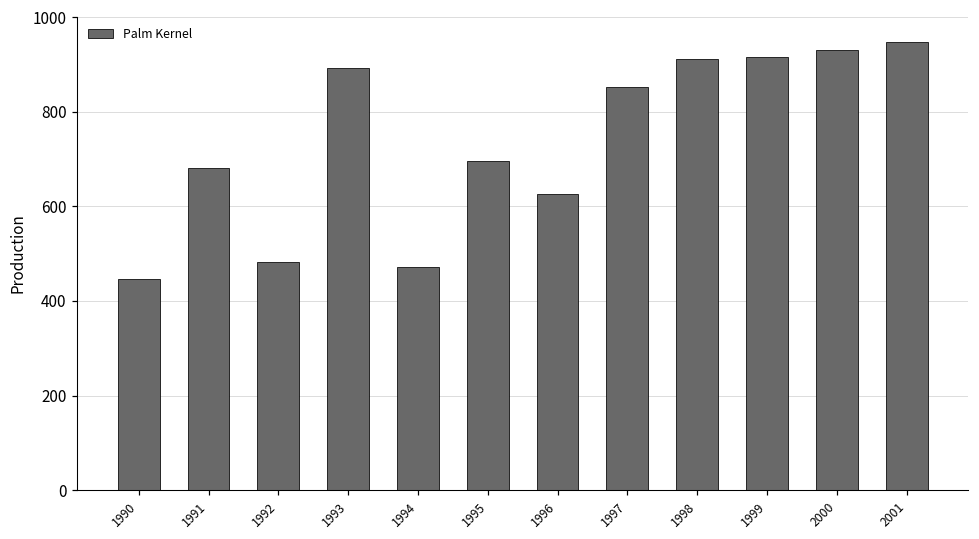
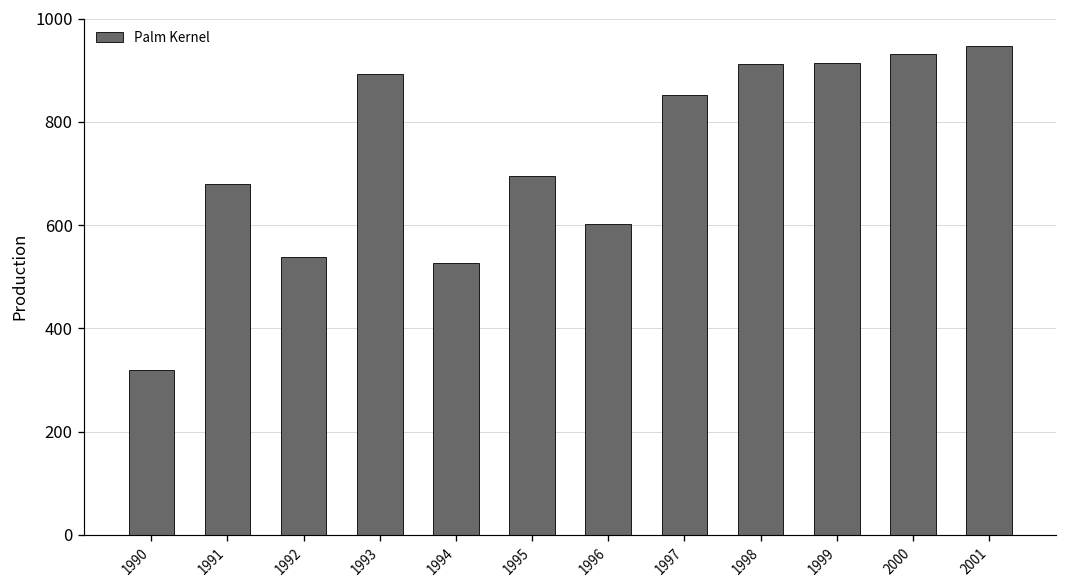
1990: 450 -> 320
1992: 480 -> 540
1994: 470 -> 530
1996: 630 -> 600
